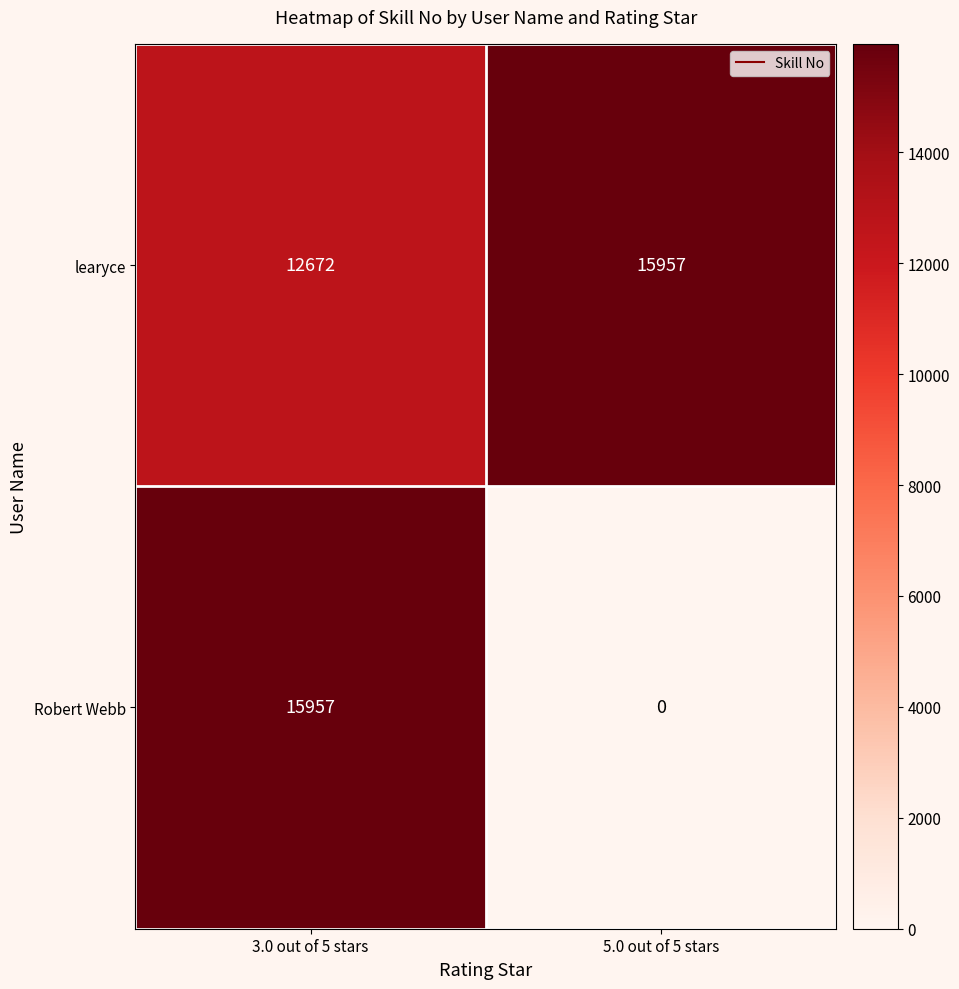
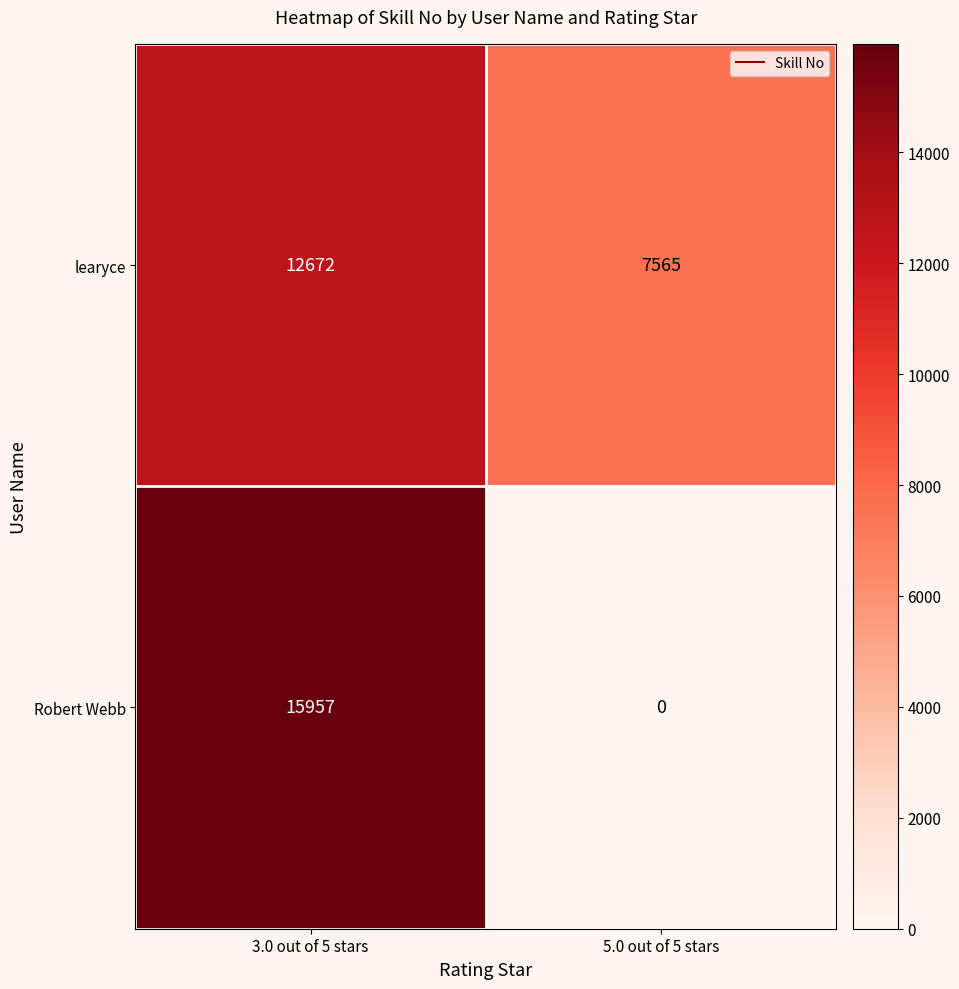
learyce, 5.0 out of 5 stars: 15957 -> 7565
